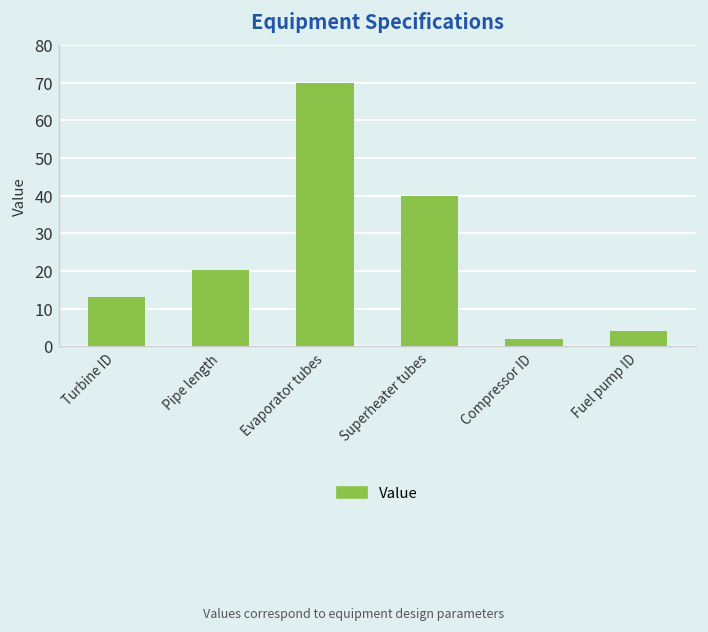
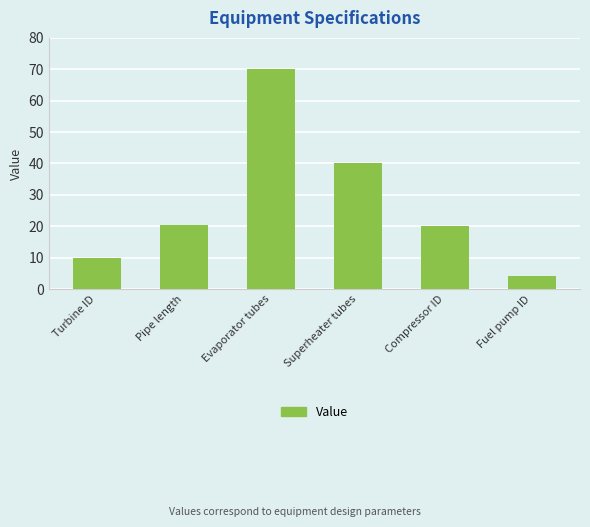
Turbine ID: 13 -> 10
Compressor ID: 2 -> 20
